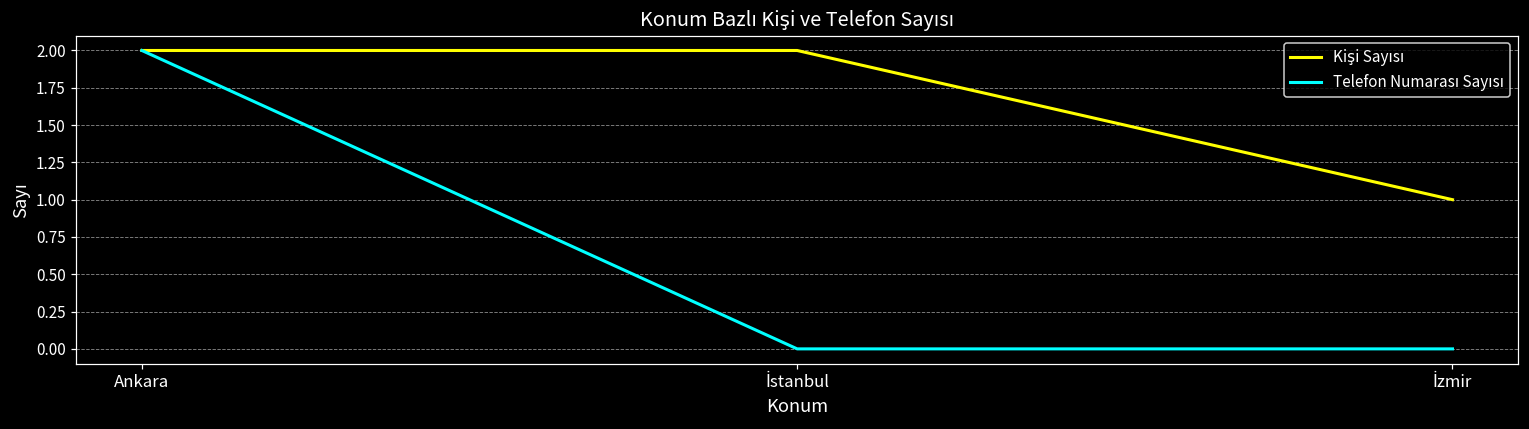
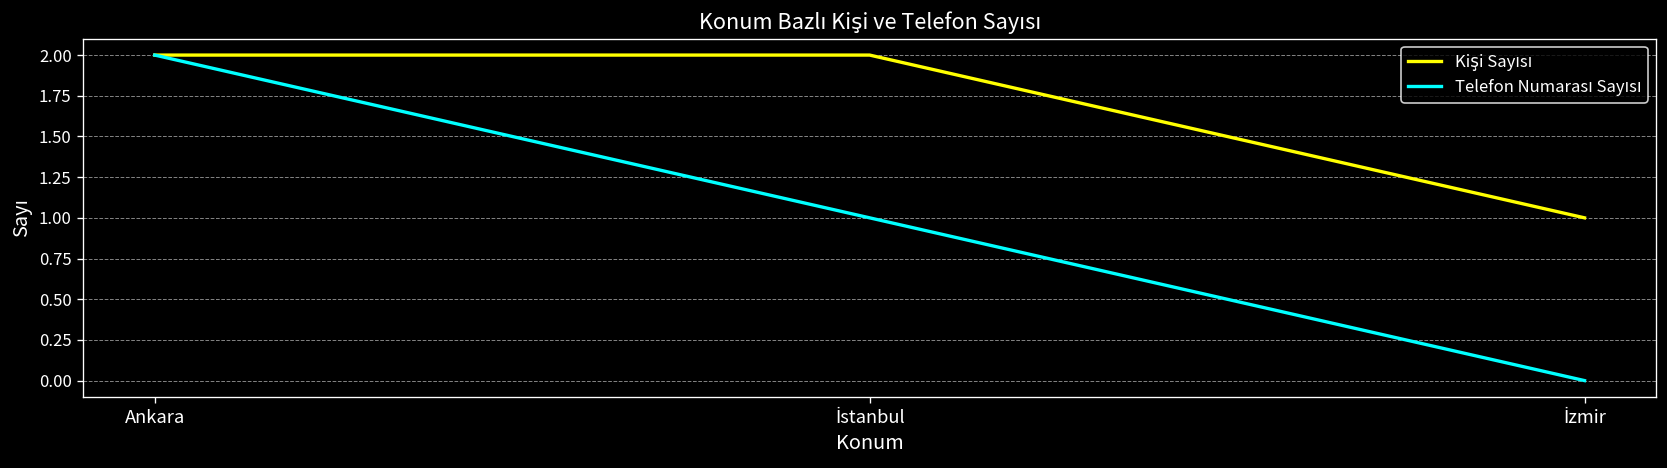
Telefon Numarası Sayısı, İstanbul: 0 -> 1
